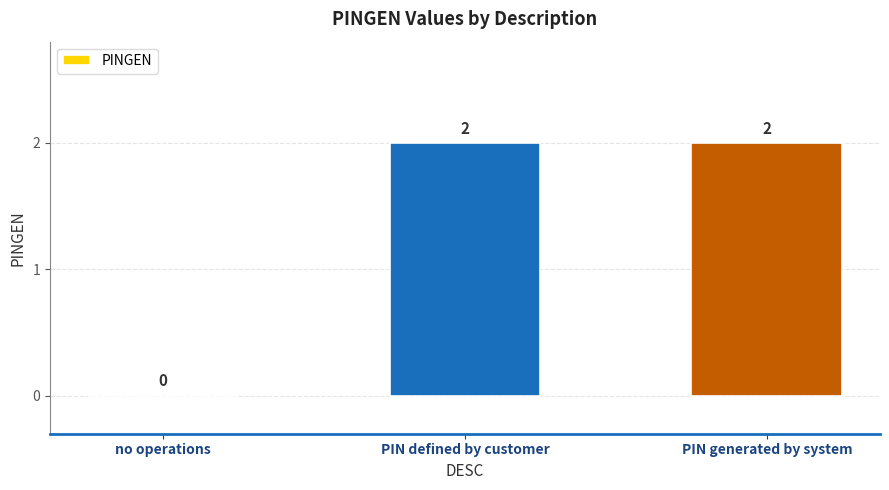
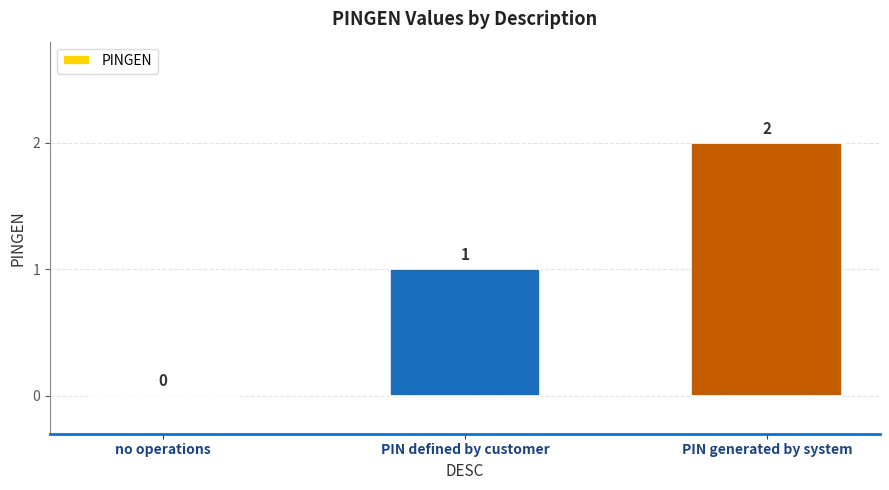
PIN defined by customer: 2 -> 1
